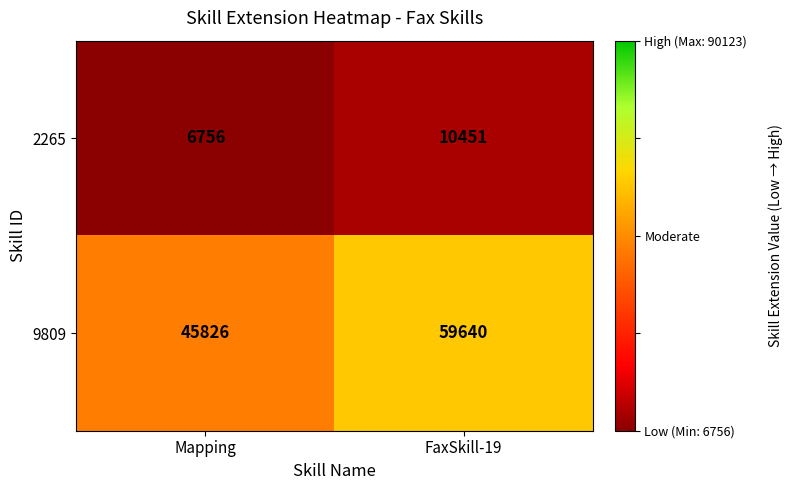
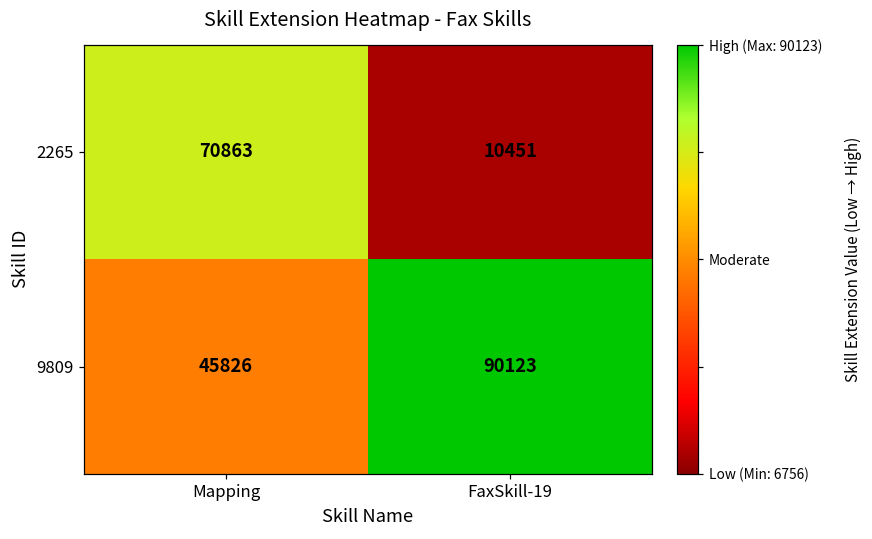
2265, Mapping: 6756 -> 70863
9809, FaxSkill-19: 59640 -> 90123
